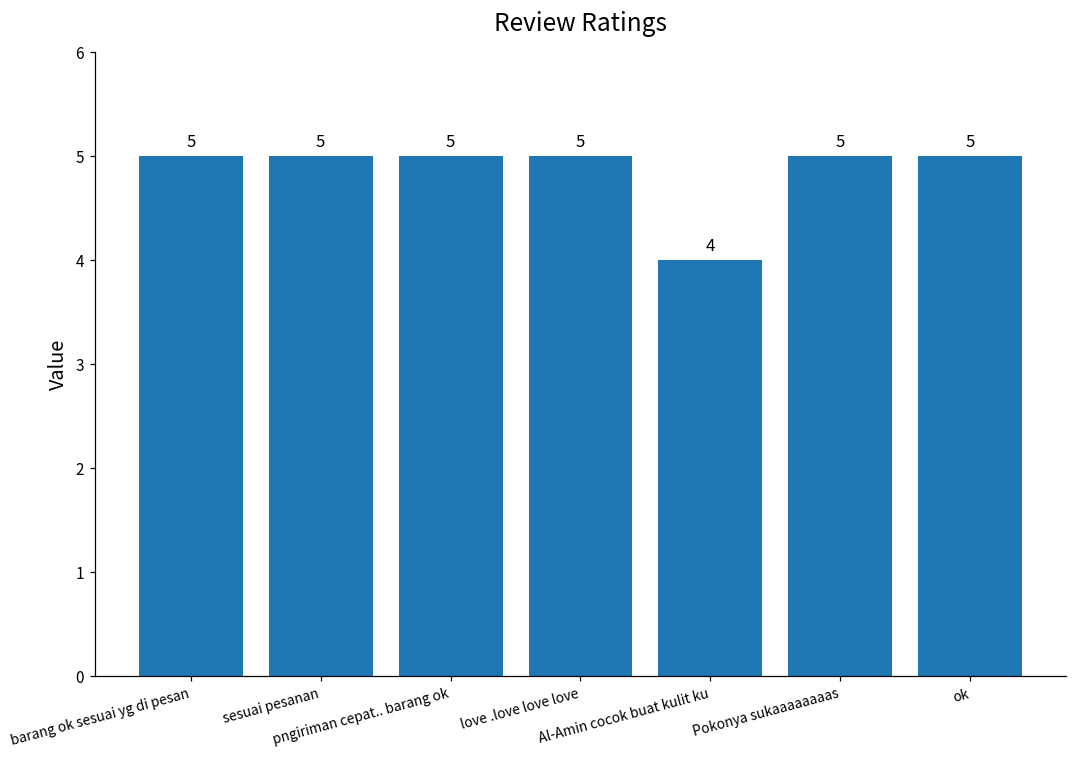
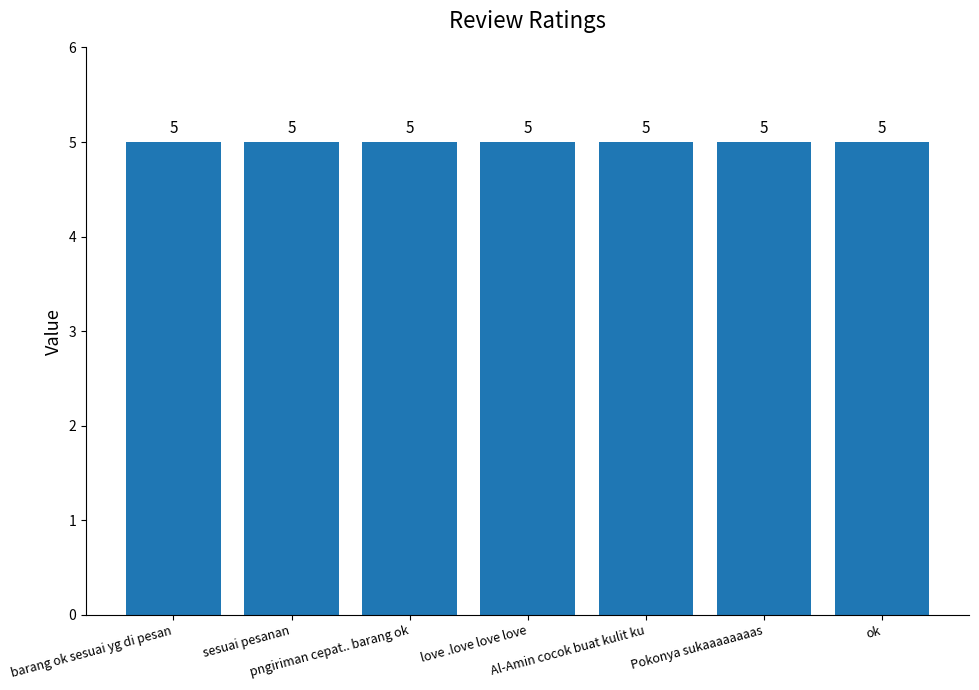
Al-Amin cocok buat kulit ku: 4 -> 5
